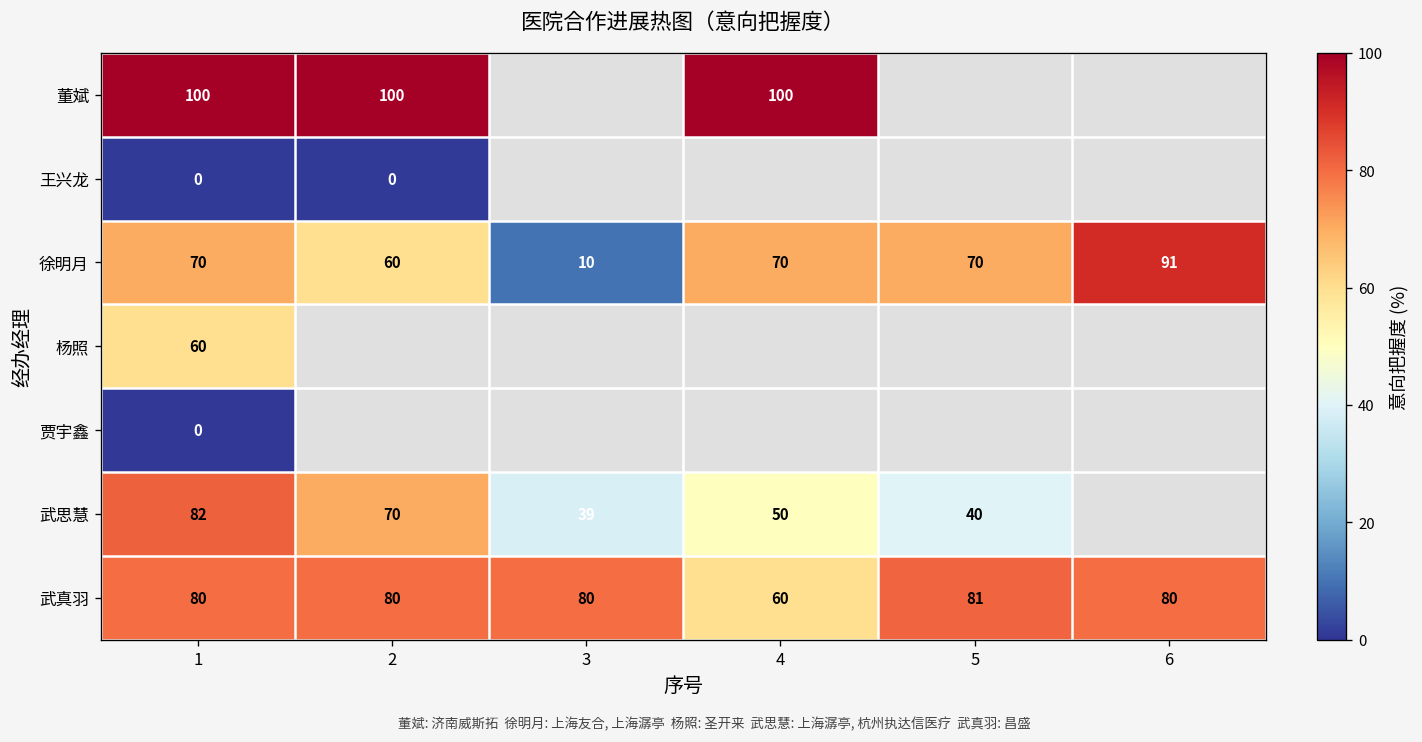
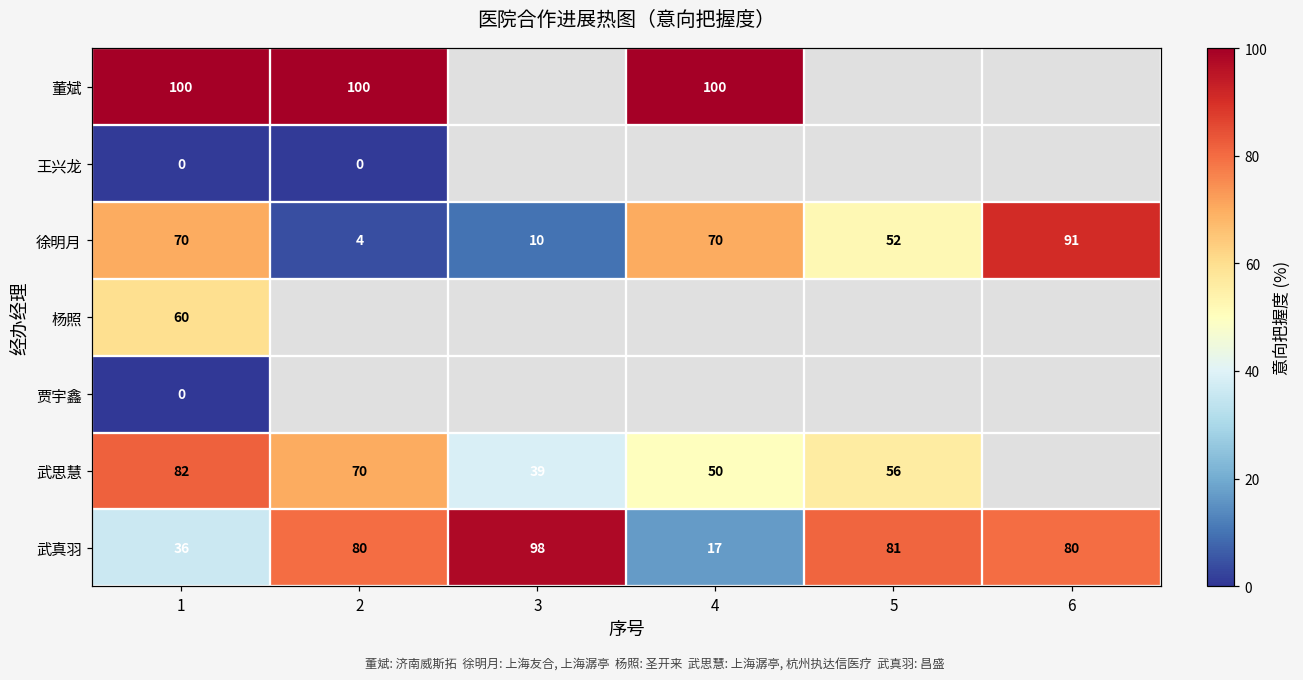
徐明月, 2: 60 -> 4
徐明月, 5: 70 -> 52
武思慧, 5: 40 -> 56
武真羽, 1: 80 -> 36
武真羽, 3: 80 -> 98
武真羽, 4: 60 -> 17
